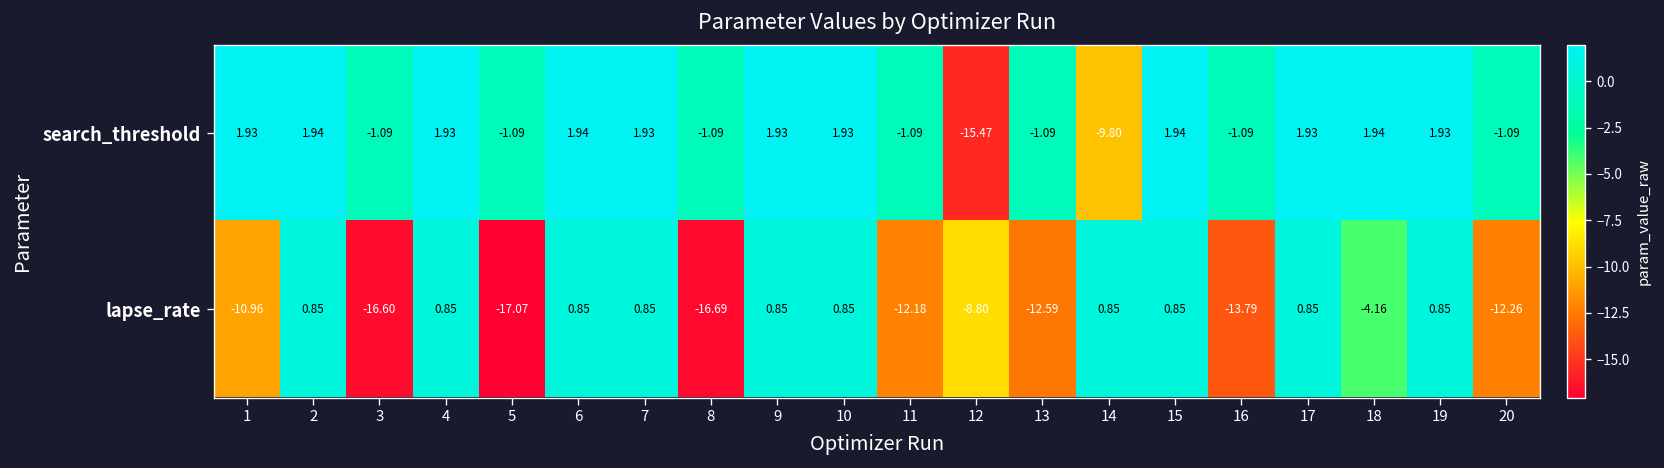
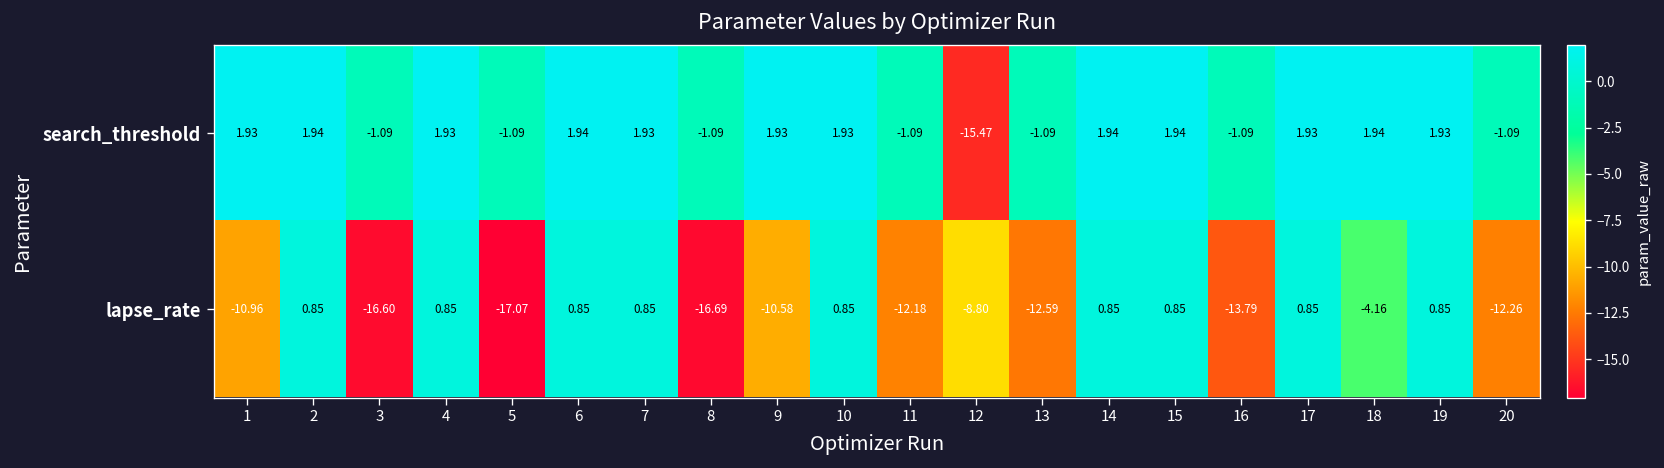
search_threshold, 14: -9.80 -> 1.94
lapse_rate, 9: 0.85 -> -10.58
